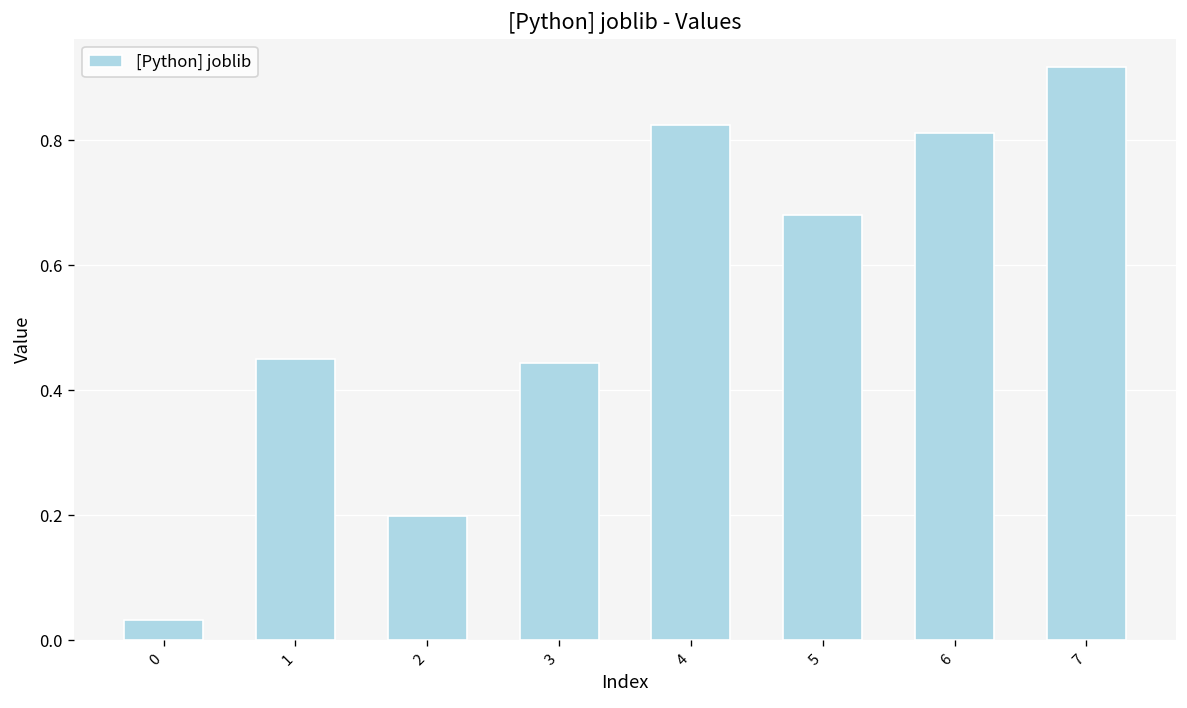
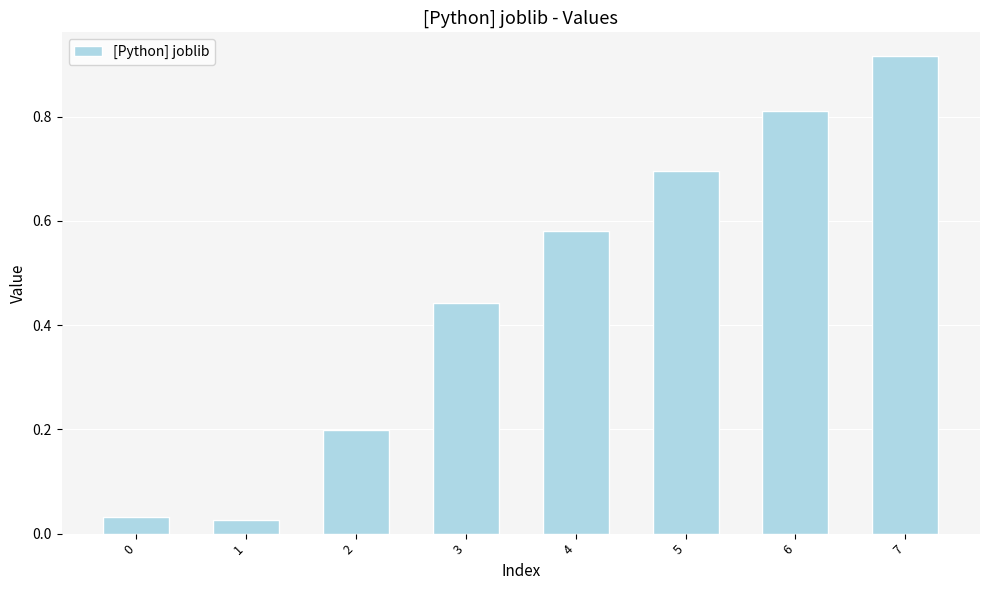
1: 0.45 -> 0.03
4: 0.82 -> 0.58
5: 0.68 -> 0.70
